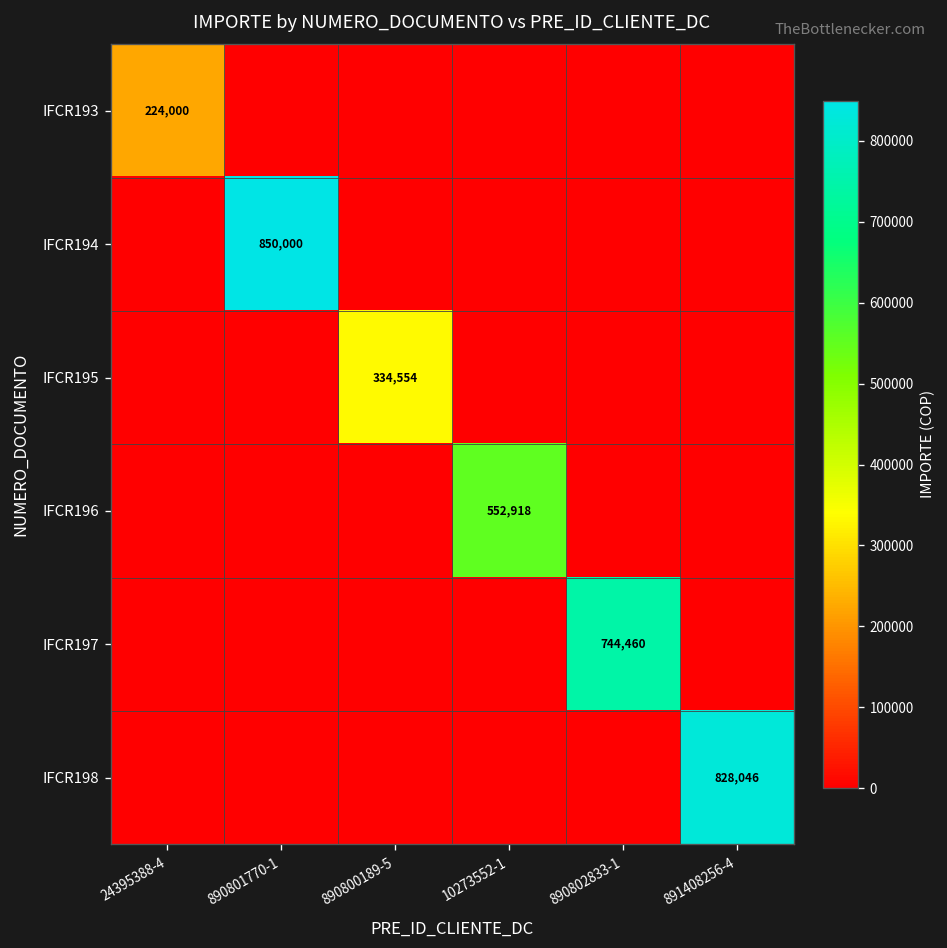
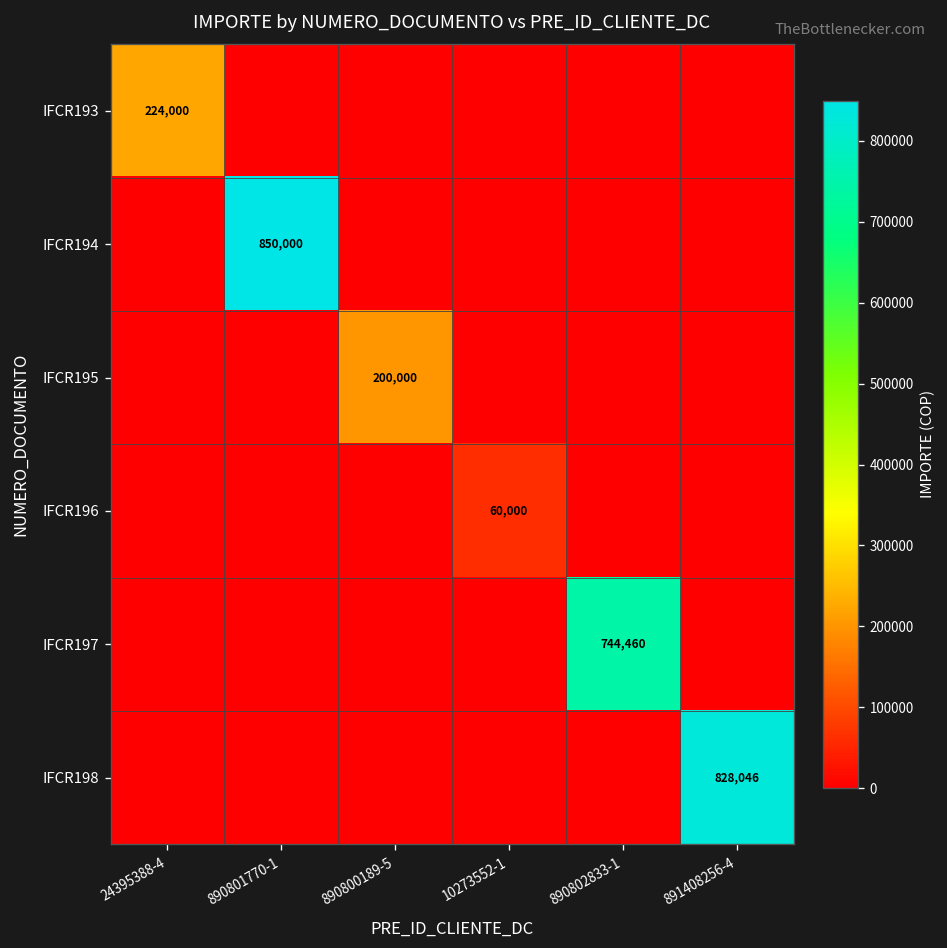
IFCR195, 890800189-5: 334,554 -> 200,000
IFCR196, 10273552-1: 552,918 -> 60,000
